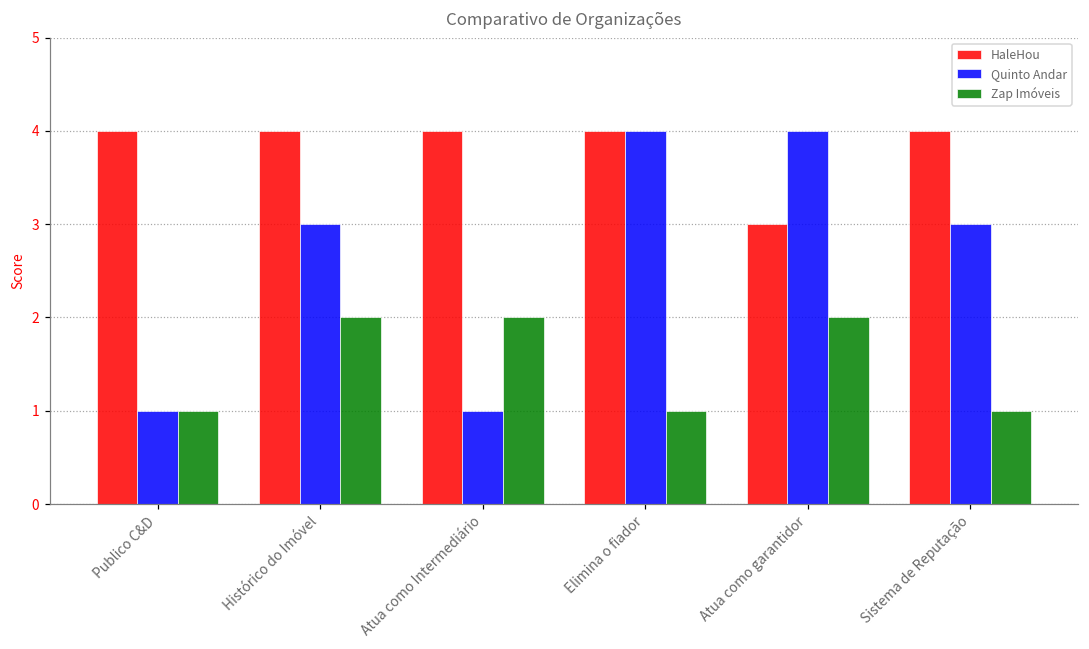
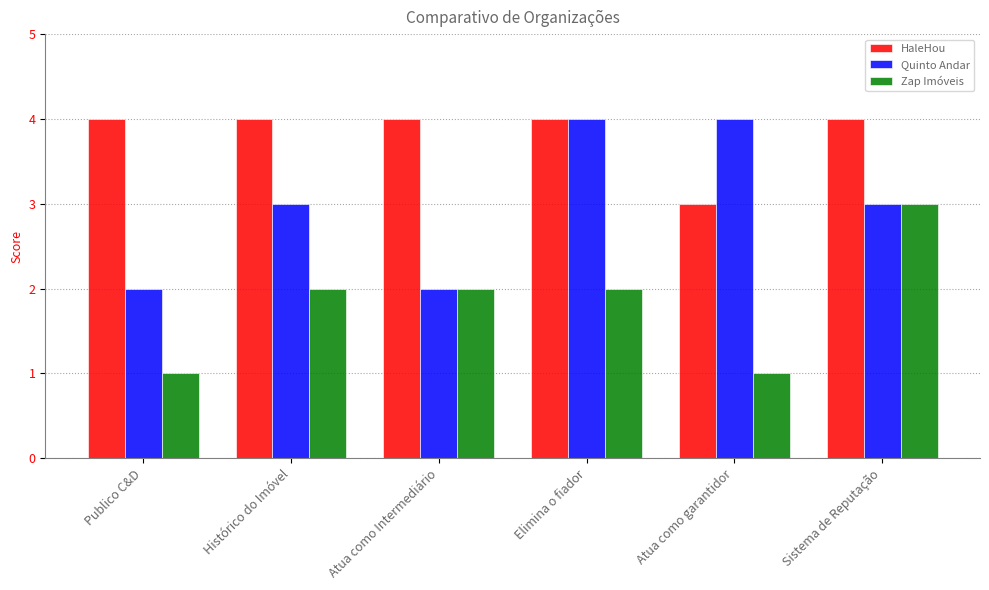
Quinto Andar, Publico C&D: 1 -> 2
Quinto Andar, Atua como Intermediário: 1 -> 2
Zap Imóveis, Elimina o fiador: 1 -> 2
Zap Imóveis, Atua como garantidor: 2 -> 1
Zap Imóveis, Sistema de Reputação: 1 -> 3
